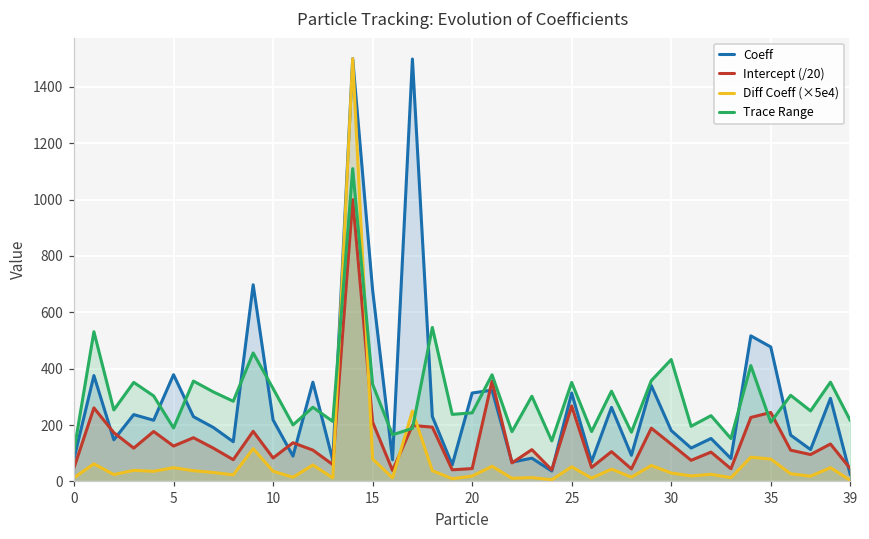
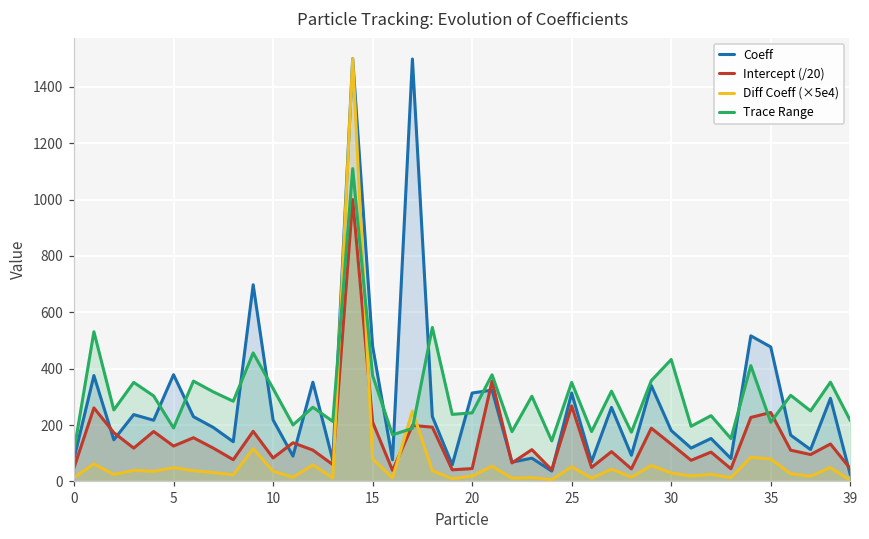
Coeff, 15: 680 -> 480
Trace Range, 15: 340 -> 380
